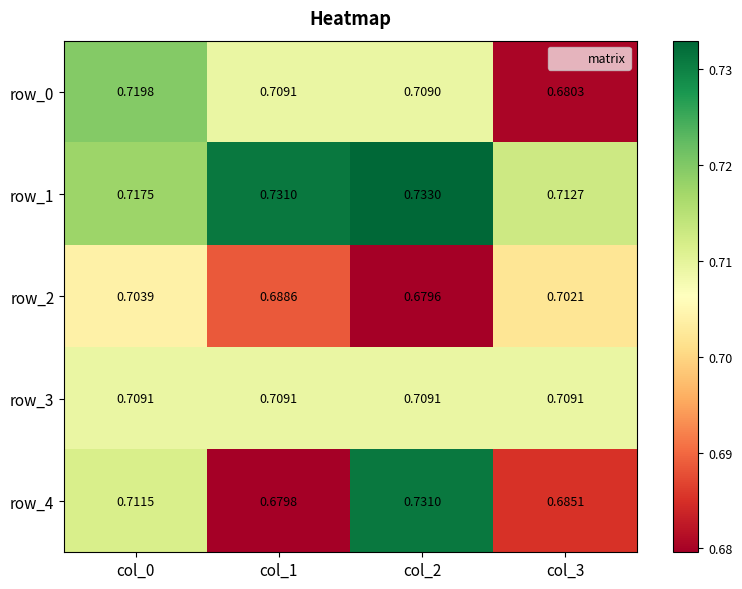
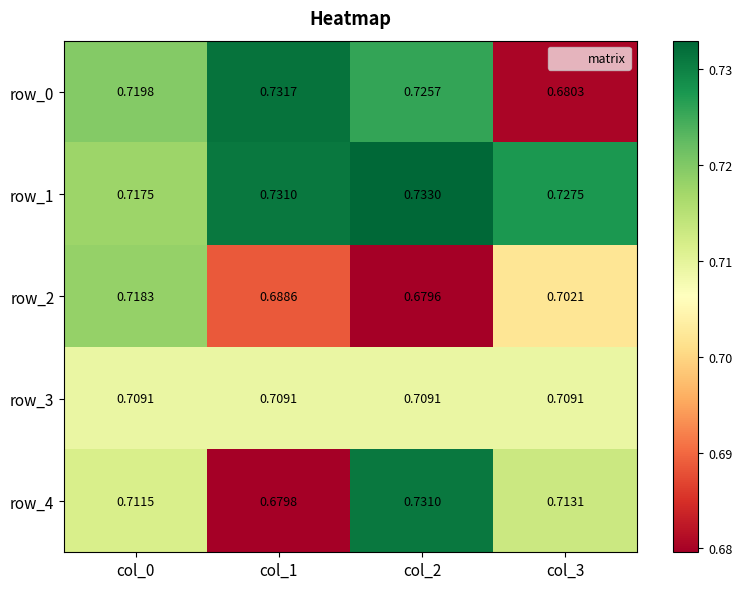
row_0, col_1: 0.7091 -> 0.7317
row_0, col_2: 0.7090 -> 0.7257
row_1, col_3: 0.7127 -> 0.7275
row_2, col_0: 0.7039 -> 0.7183
row_4, col_3: 0.6851 -> 0.7131
